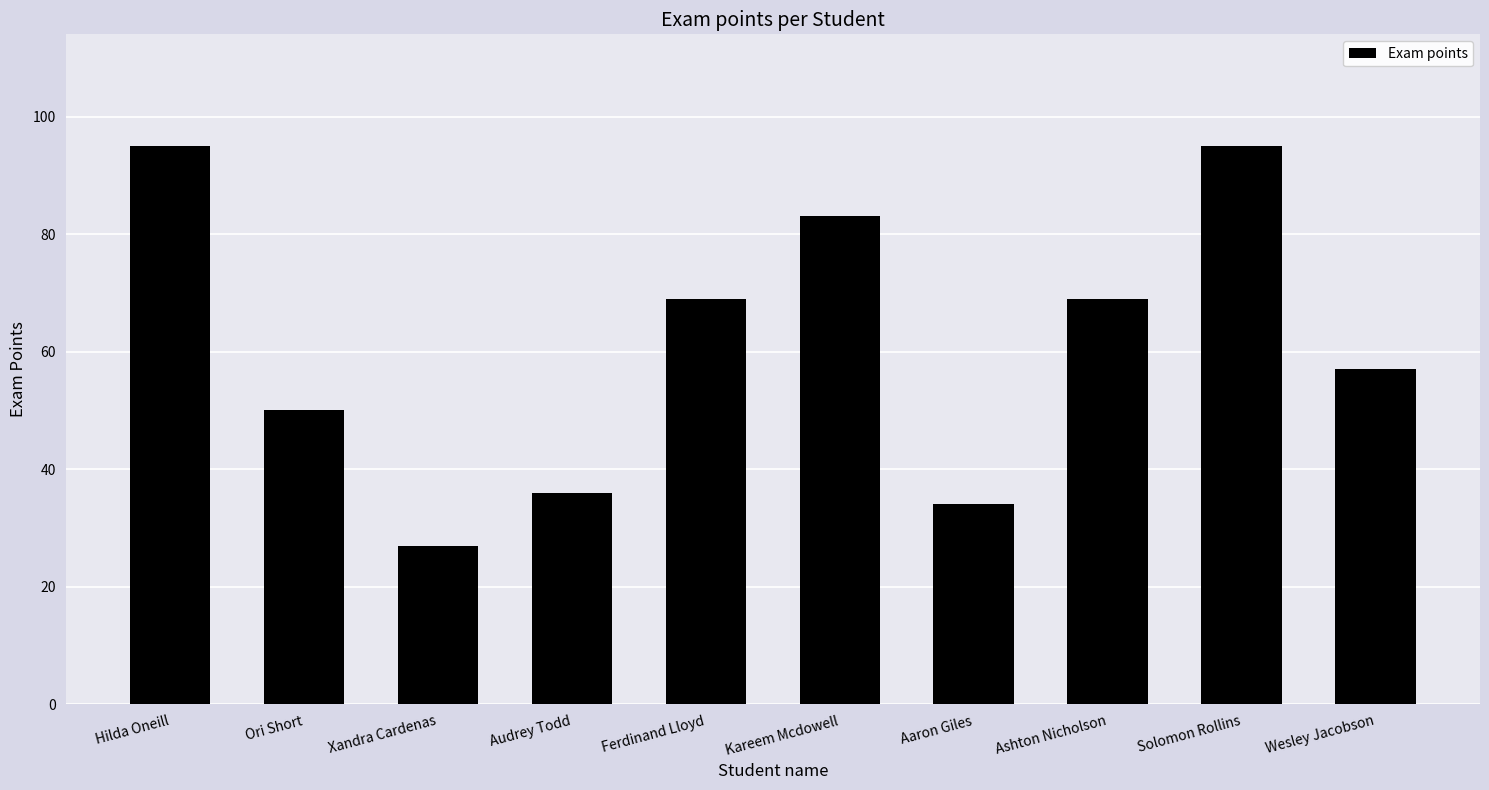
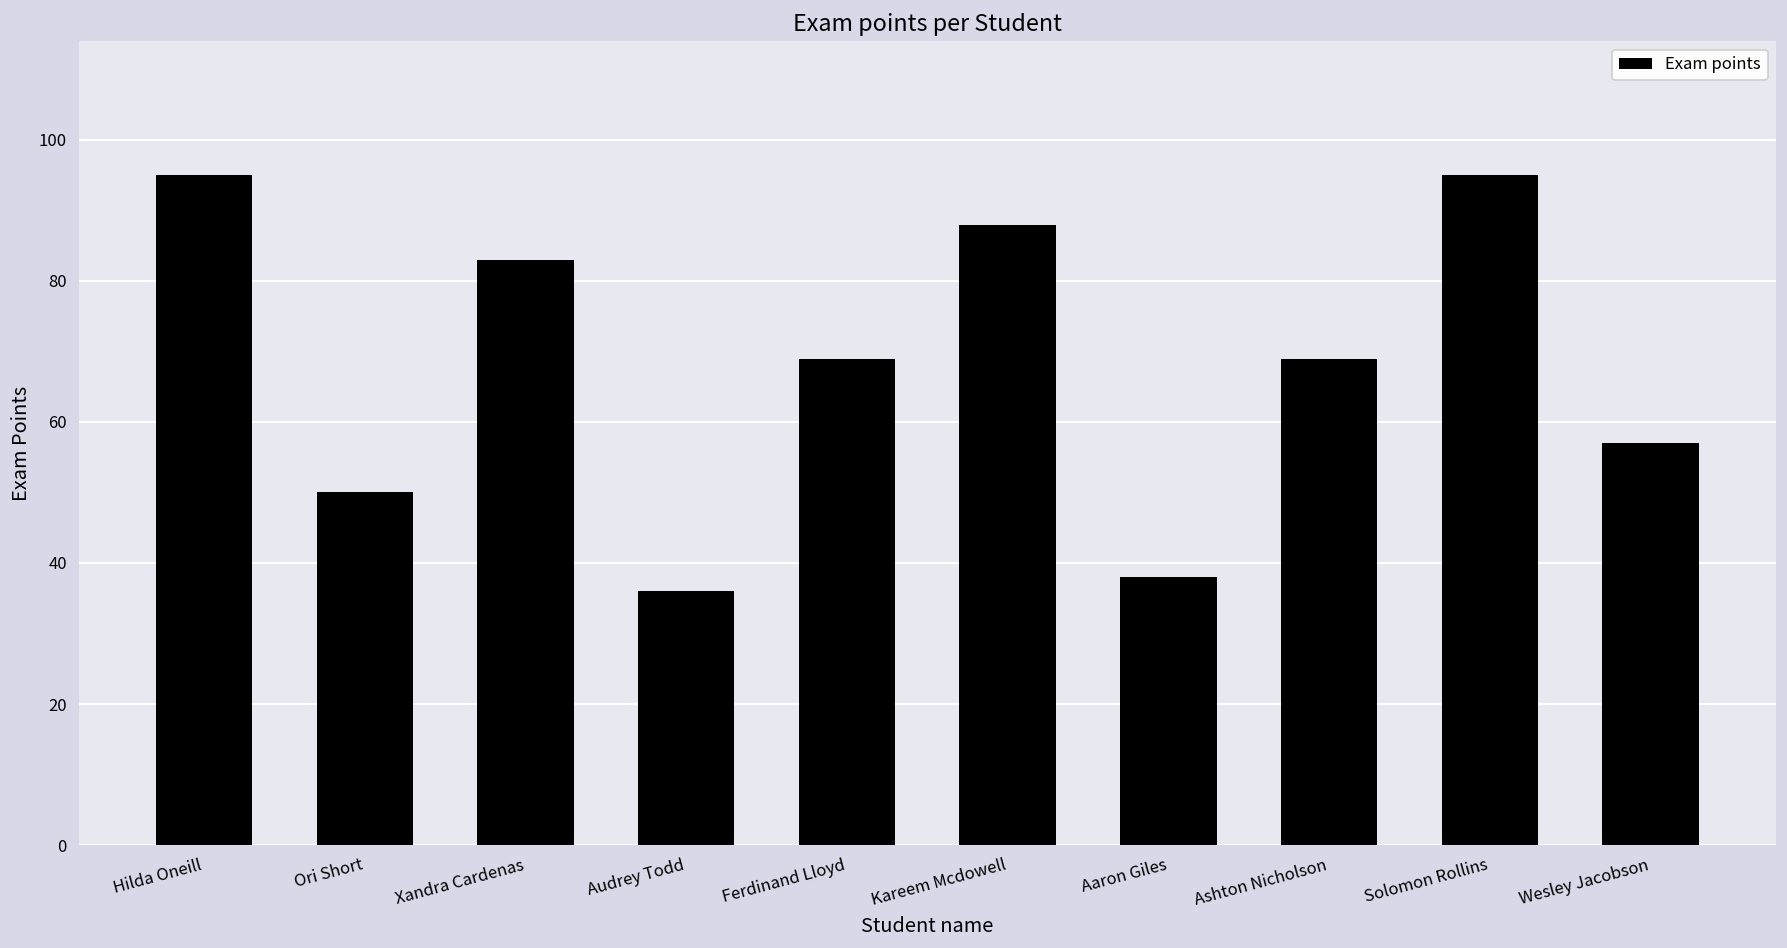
Xandra Cardenas: 27 -> 83
Kareem Mcdowell: 83 -> 88
Aaron Giles: 34 -> 38
